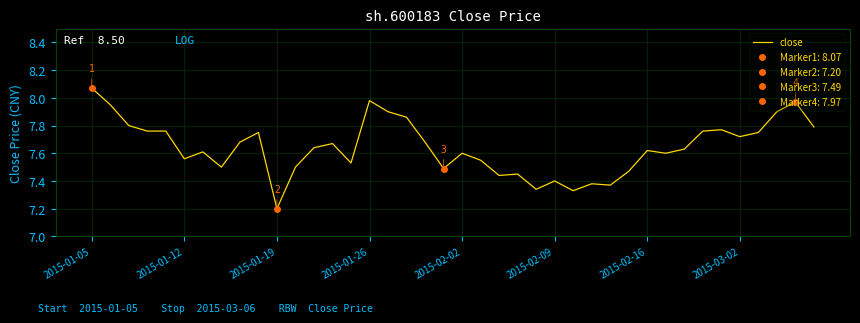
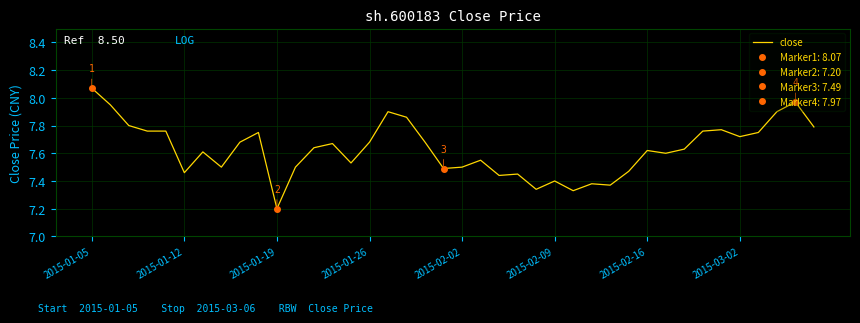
close, 2015-01-12: 7.56 -> 7.46
close, 2015-01-26: 7.98 -> 7.68
close, 2015-02-02: 7.6 -> 7.5
